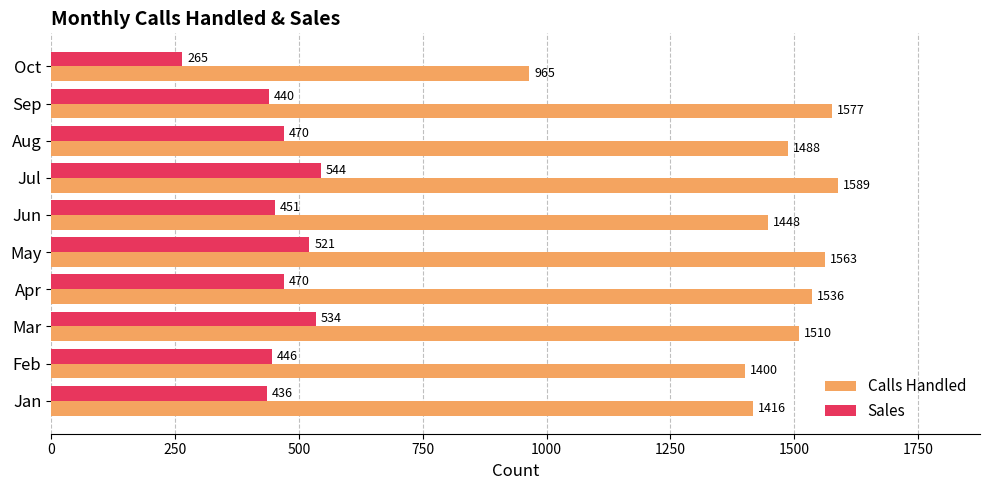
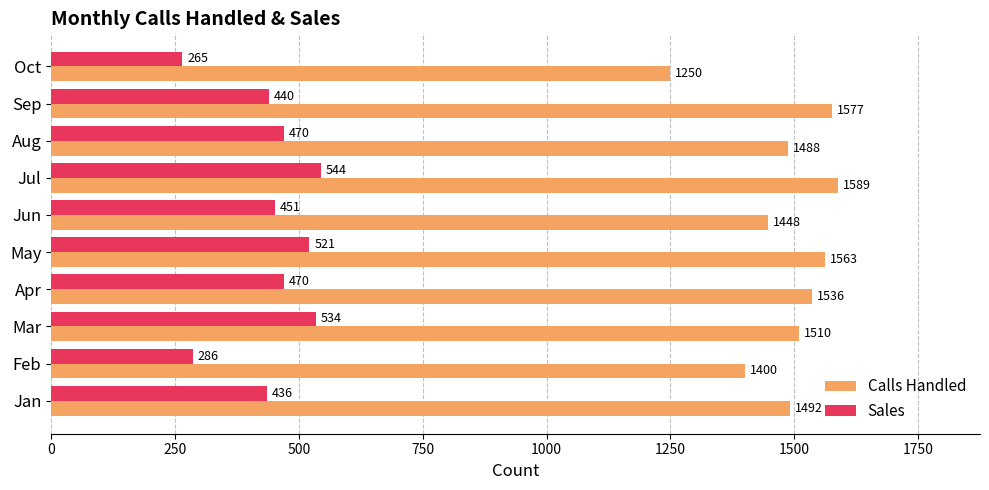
Calls Handled, Oct: 965 -> 1250
Sales, Feb: 446 -> 286
Calls Handled, Jan: 1416 -> 1492
